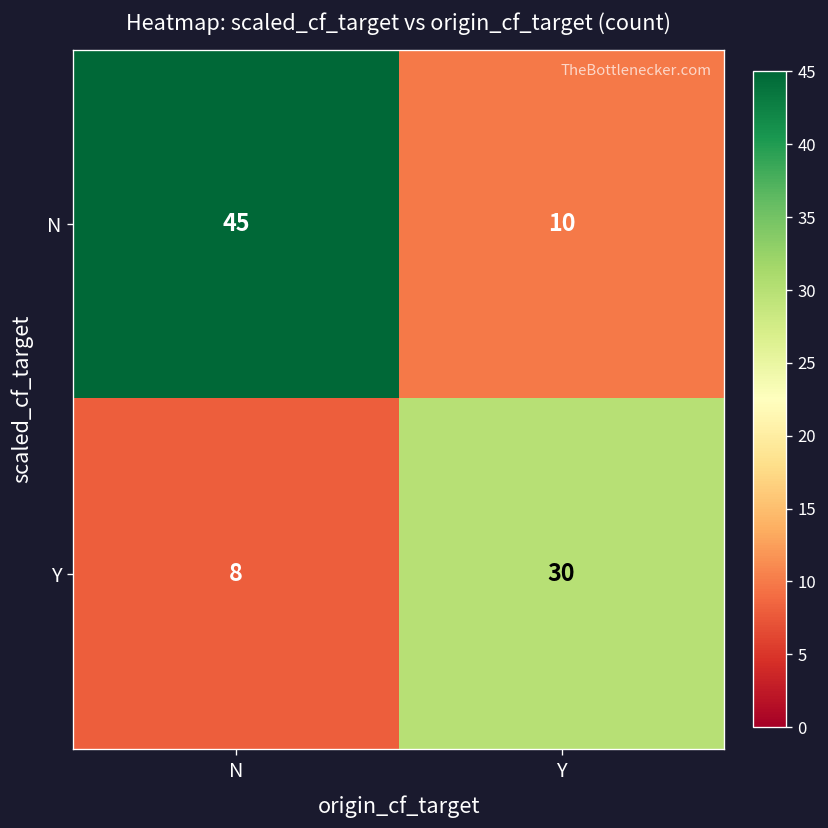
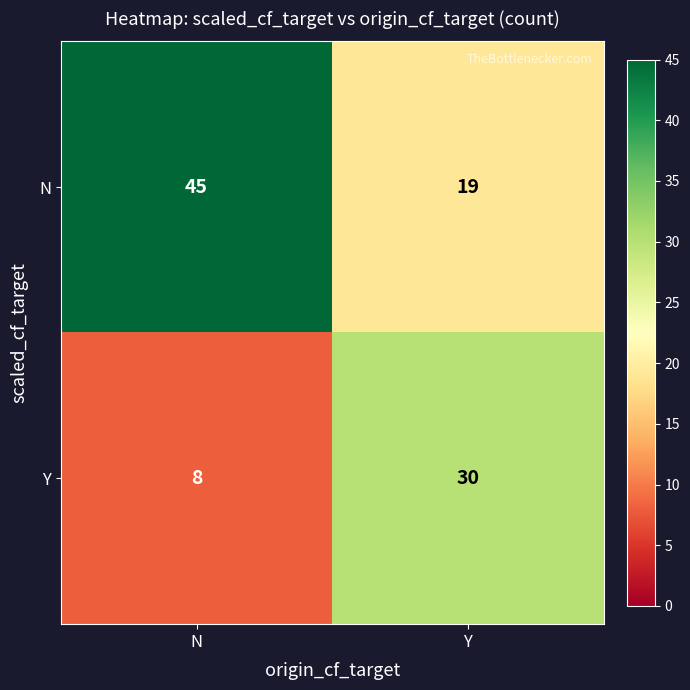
N, Y: 10 -> 19
